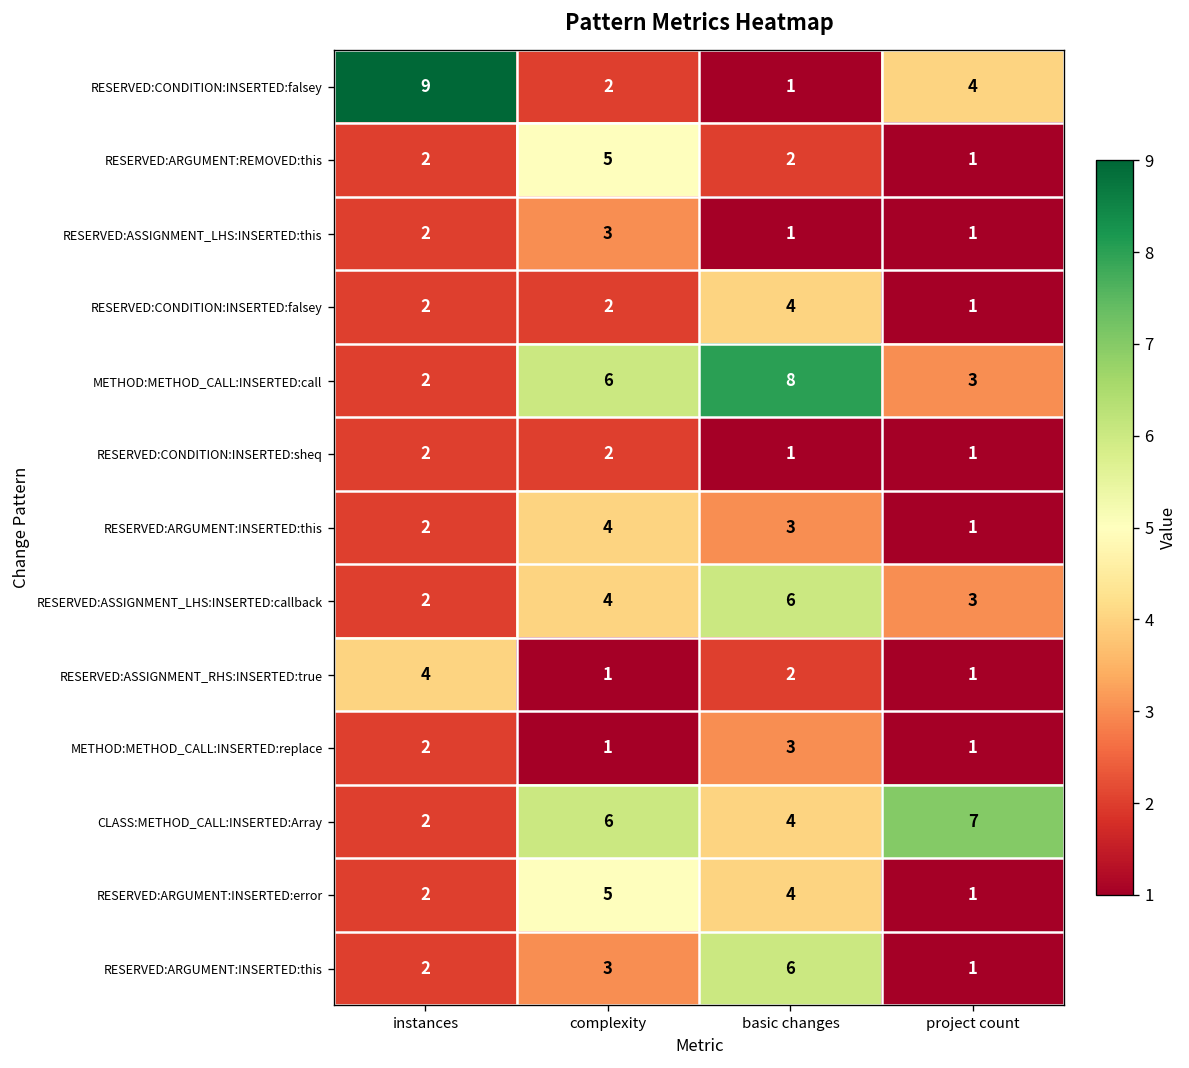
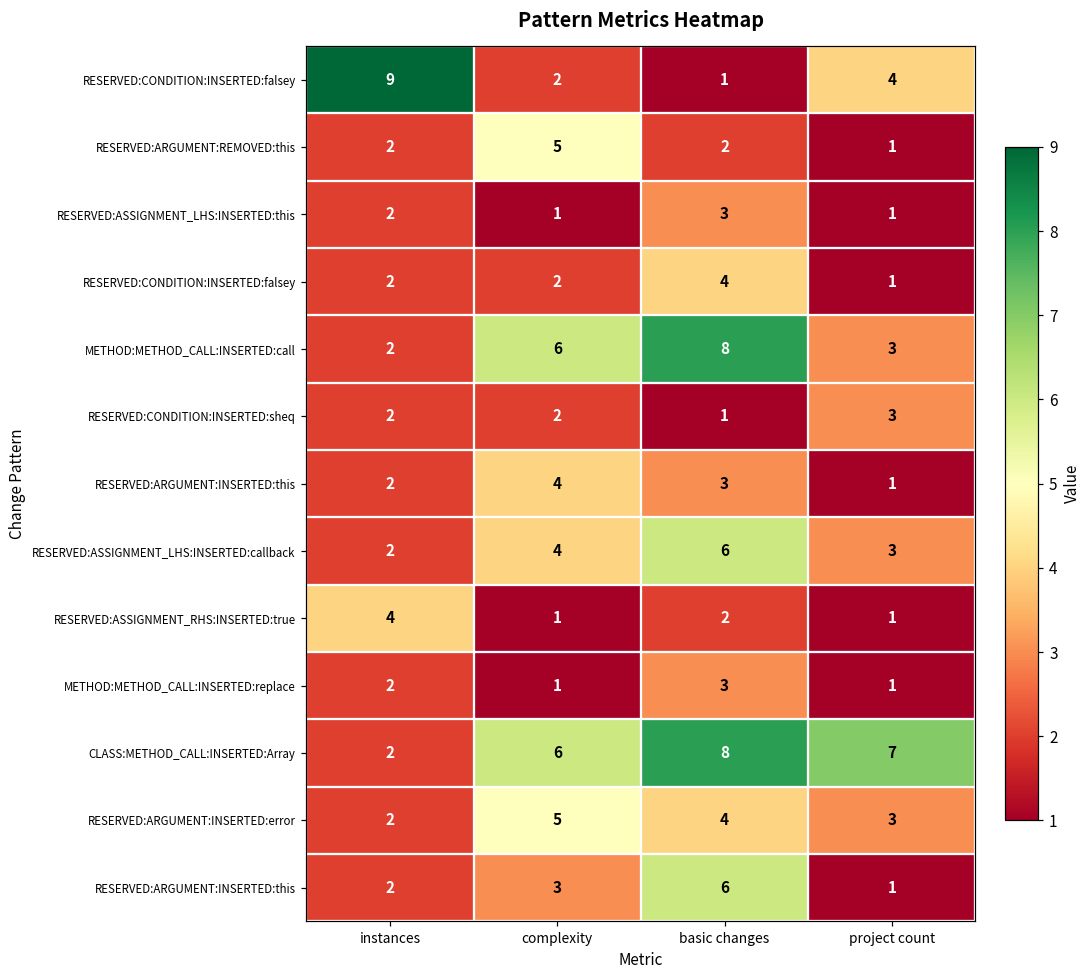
RESERVED:ASSIGNMENT_LHS:INSERTED:this, complexity: 3 -> 1
RESERVED:ASSIGNMENT_LHS:INSERTED:this, basic changes: 1 -> 3
RESERVED:CONDITION:INSERTED:sheq, project count: 1 -> 3
CLASS:METHOD_CALL:INSERTED:Array, basic changes: 4 -> 8
RESERVED:ARGUMENT:INSERTED:error, project count: 1 -> 3
